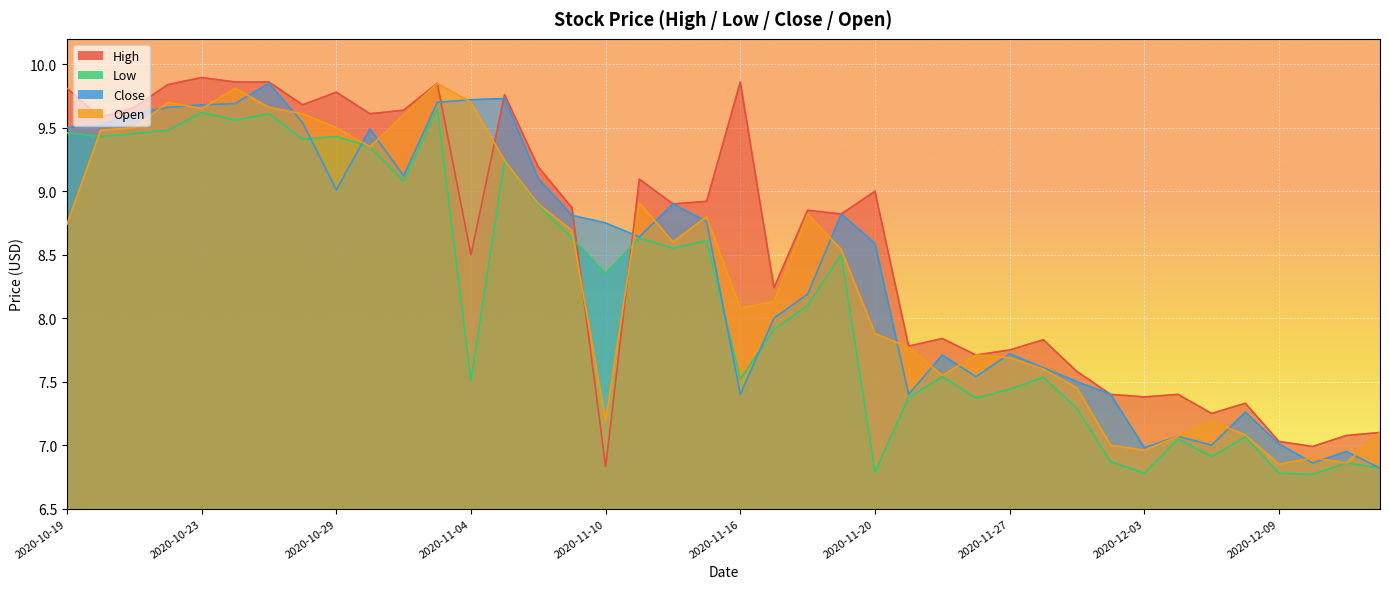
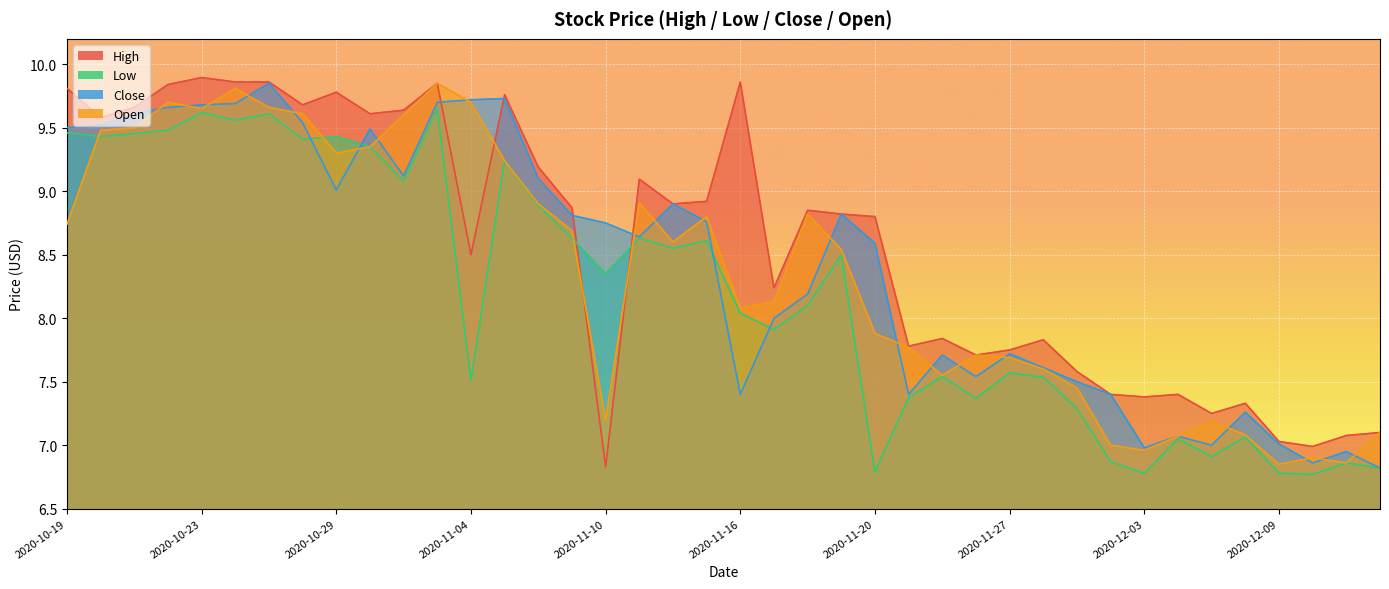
Open, 2020-10-29: 9.5 -> 9.3
Low, 2020-11-16: 7.52 -> 8.04
High, 2020-11-20: 9.0 -> 8.8
Low, 2020-11-27: 7.44 -> 7.57
